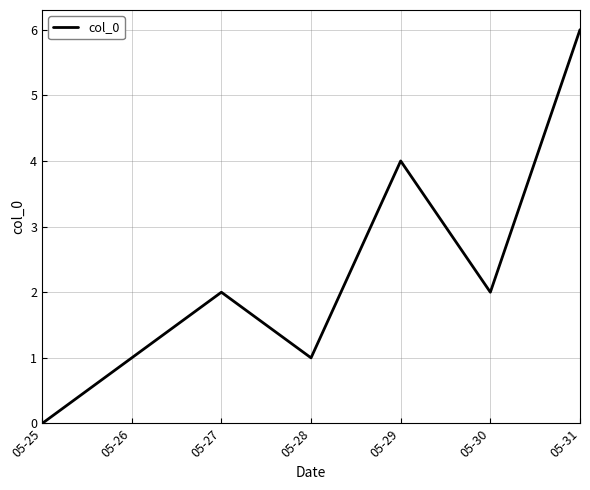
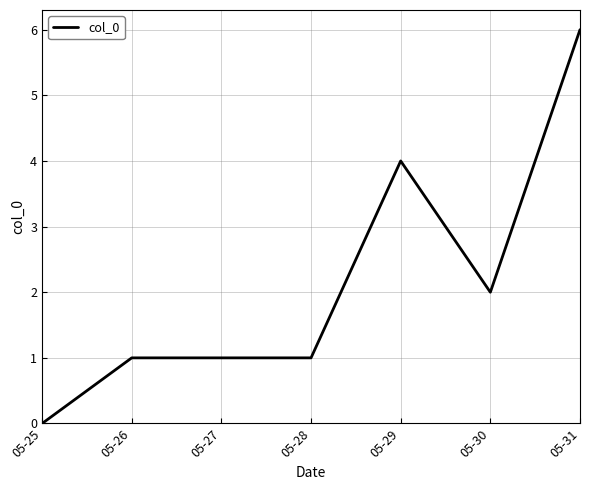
05-27: 2 -> 1
